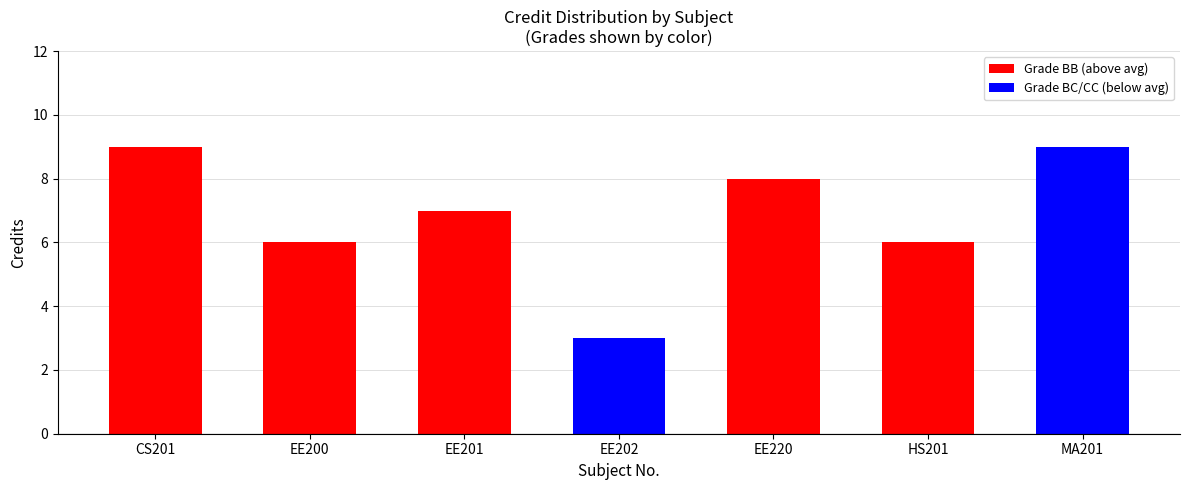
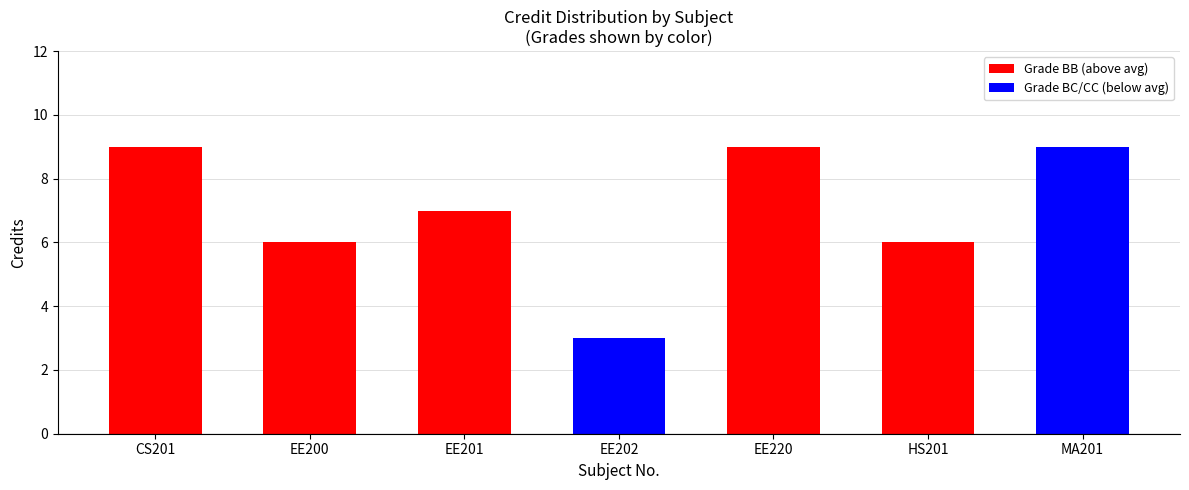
Grade BB (above avg), EE220: 8 -> 9
